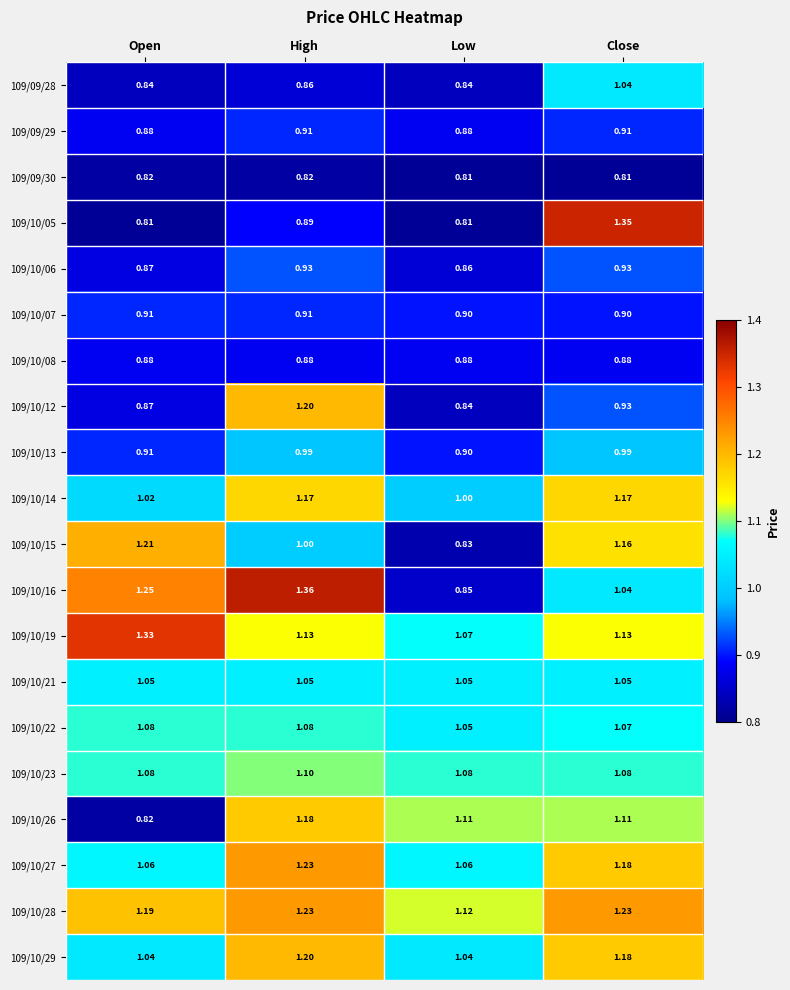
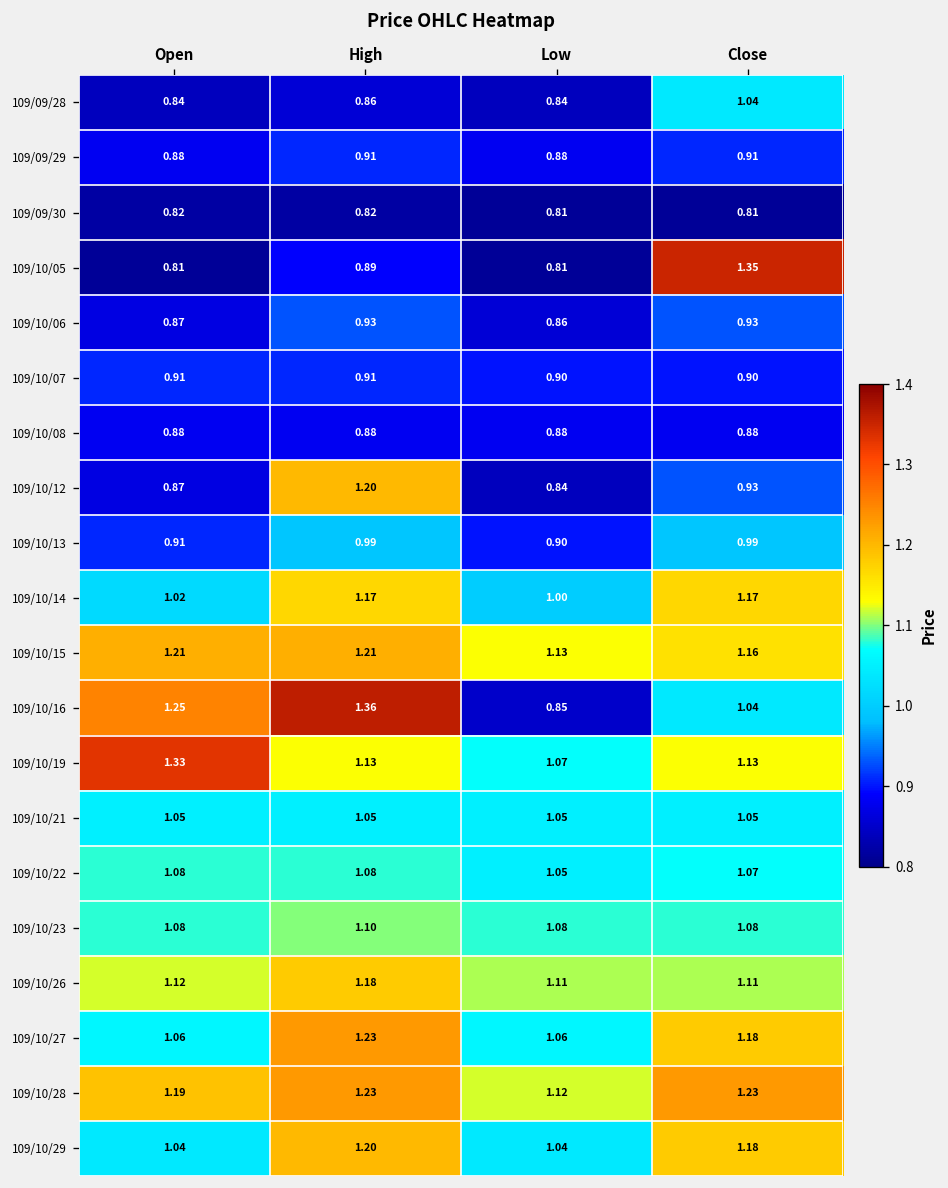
109/10/15, High: 1.00 -> 1.21
109/10/15, Low: 0.83 -> 1.13
109/10/26, Open: 0.82 -> 1.12
